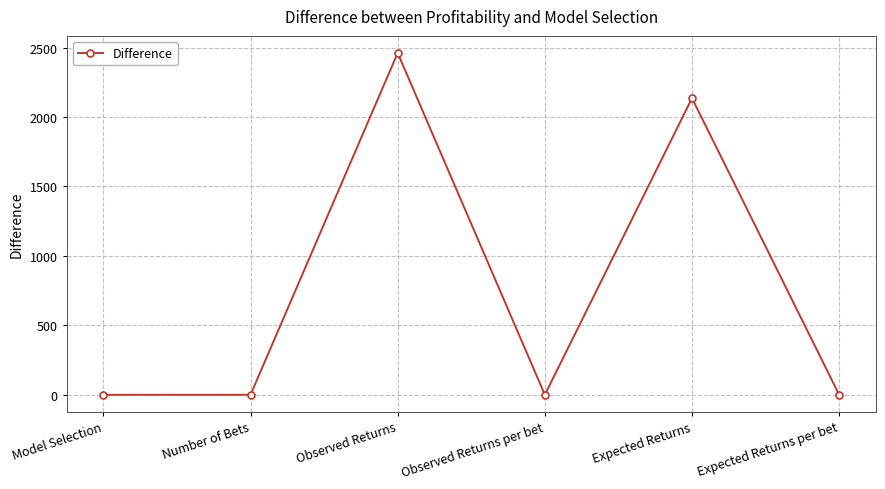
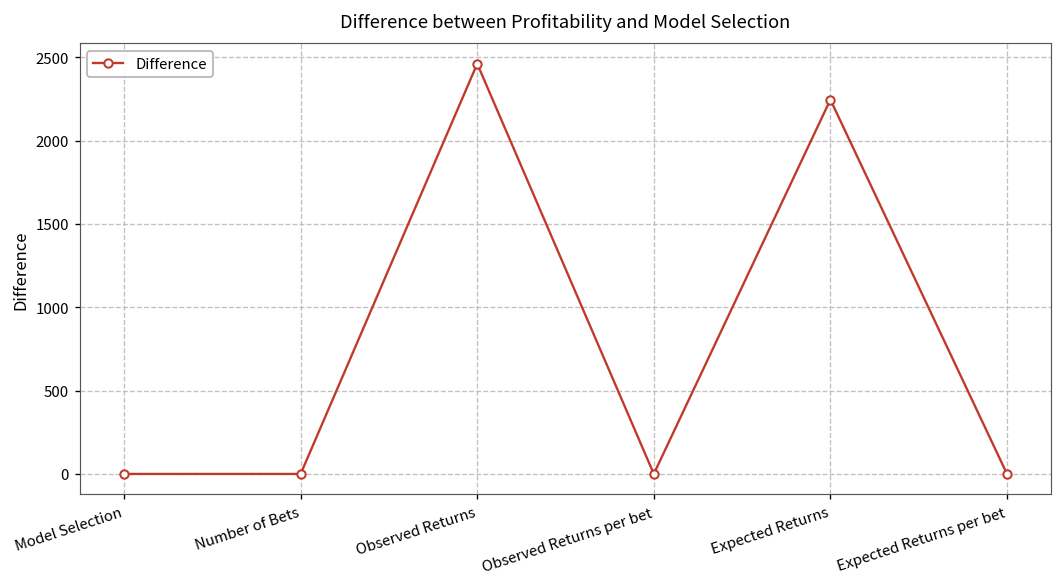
Expected Returns: 2140 -> 2250
